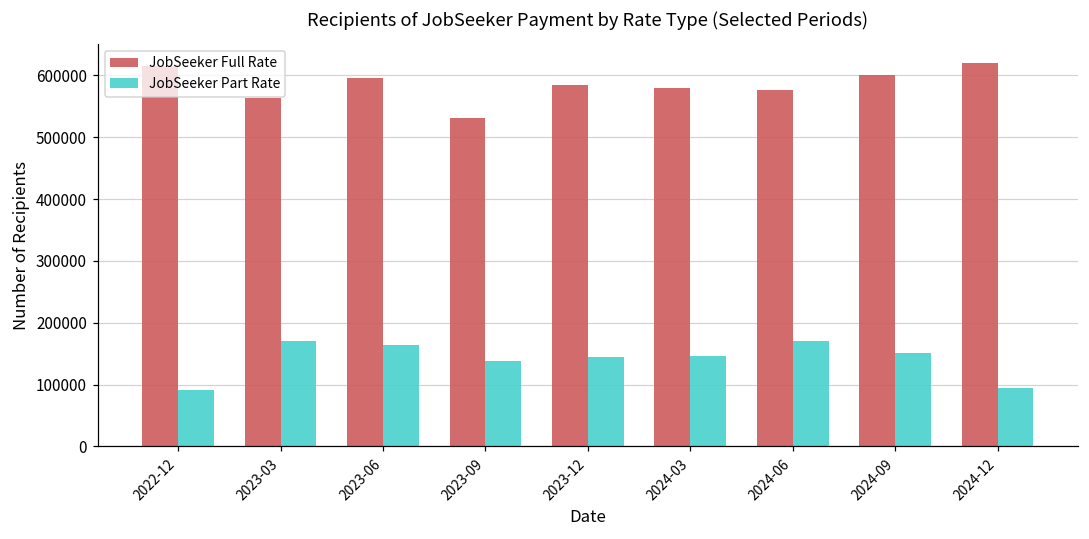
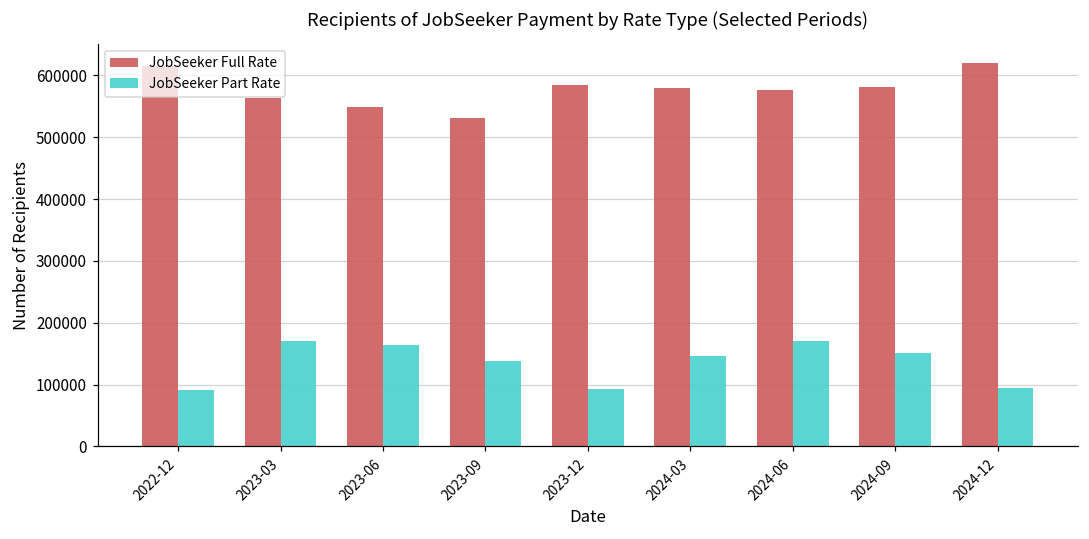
JobSeeker Full Rate, 2023-06: 600000 -> 550000
JobSeeker Part Rate, 2023-12: 140000 -> 90000
JobSeeker Full Rate, 2024-09: 600000 -> 580000
